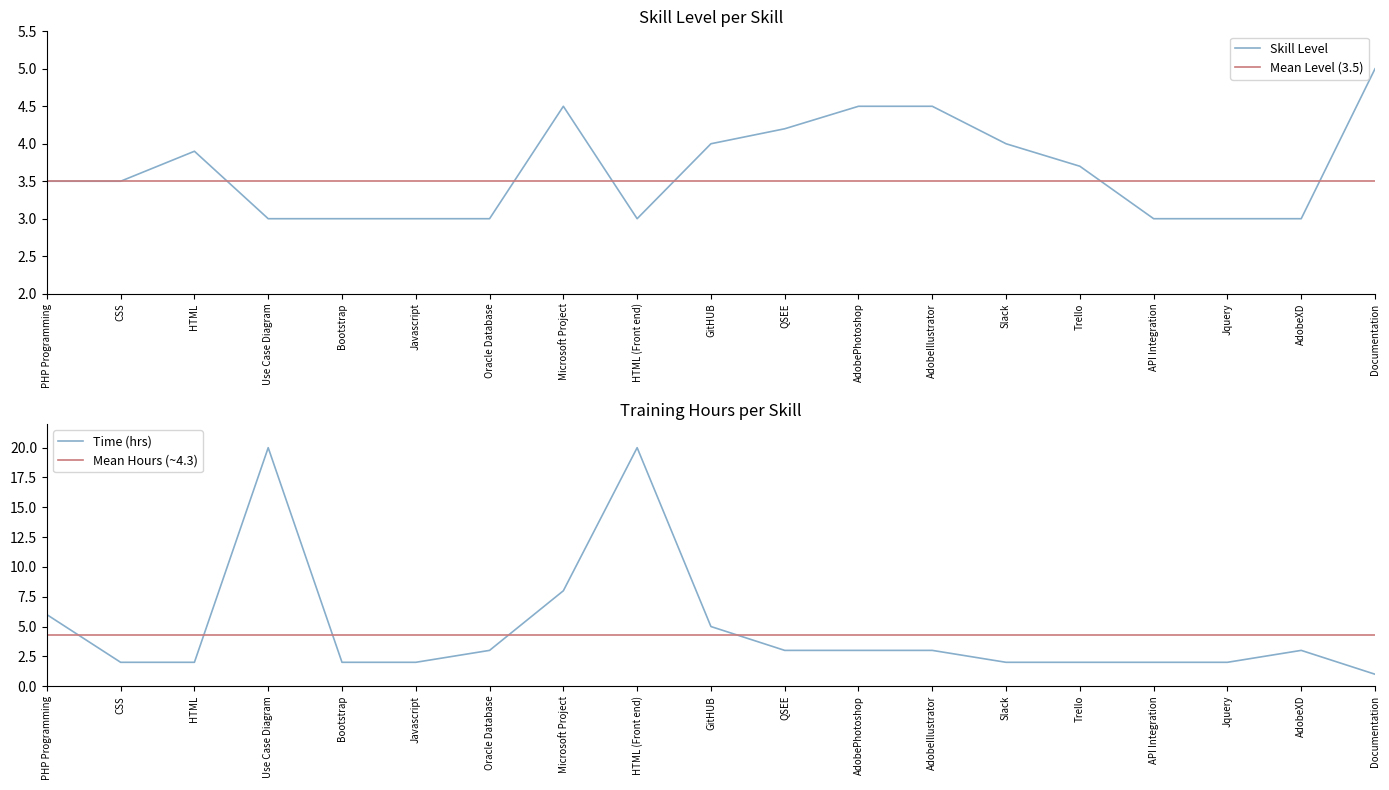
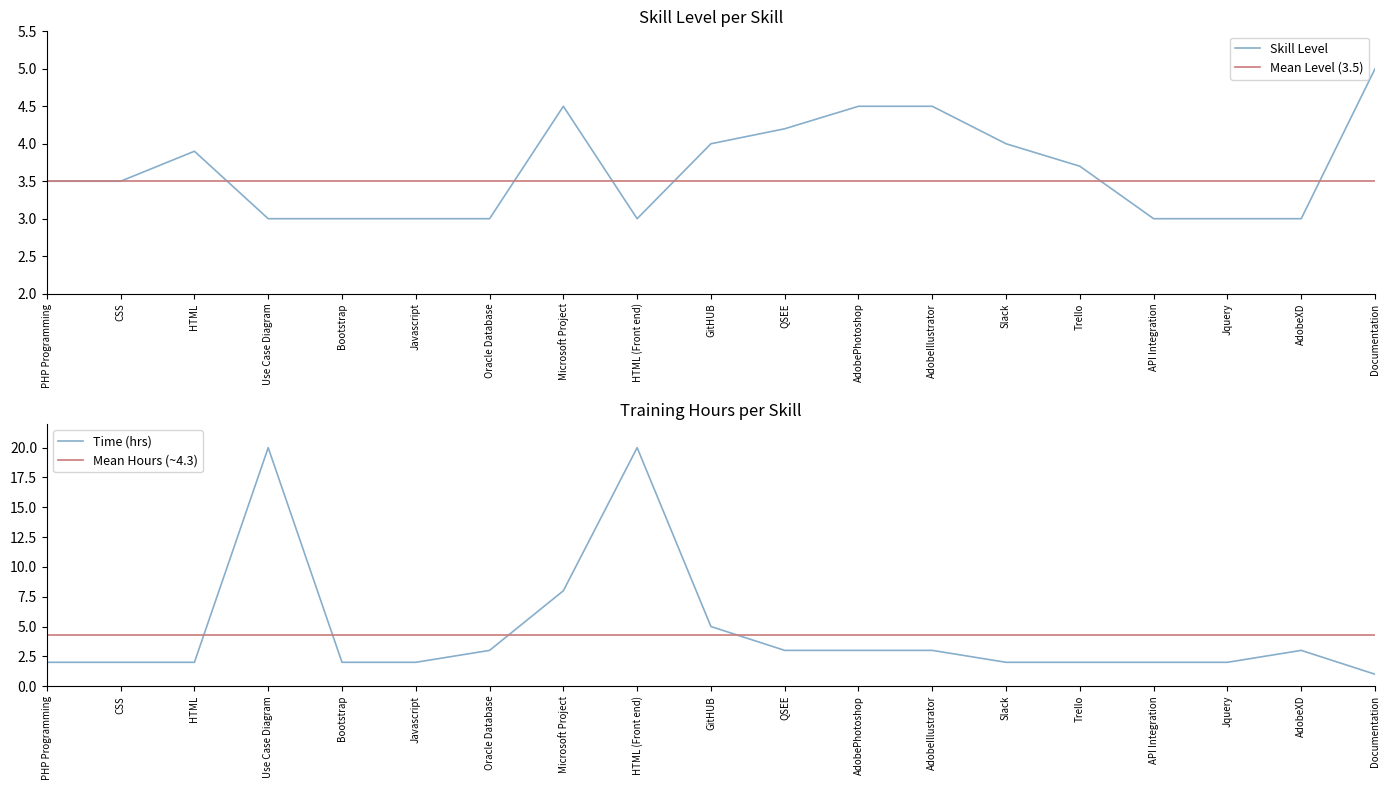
Training Hours per Skill, PHP Programming: 6 -> 2
